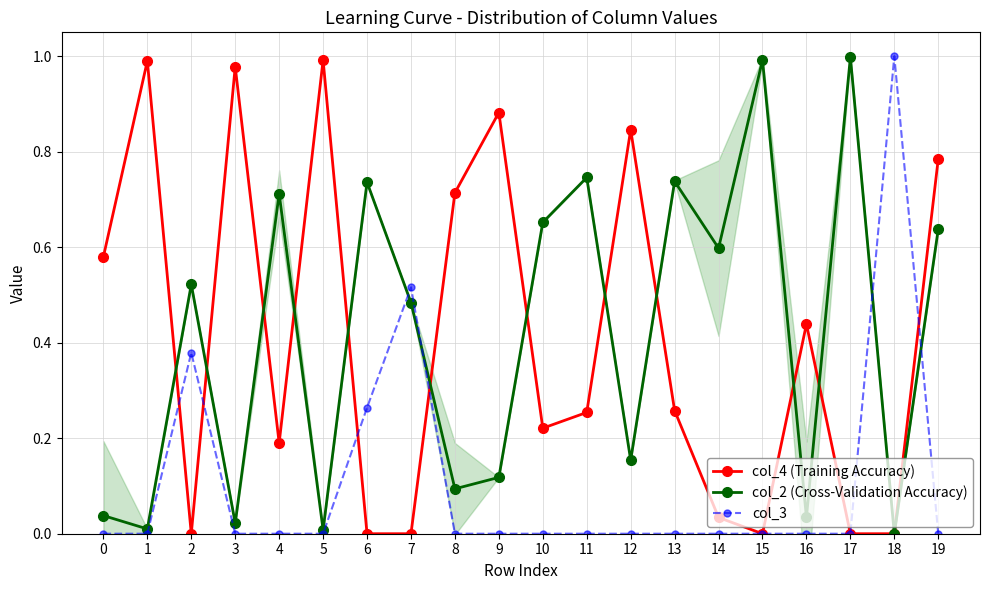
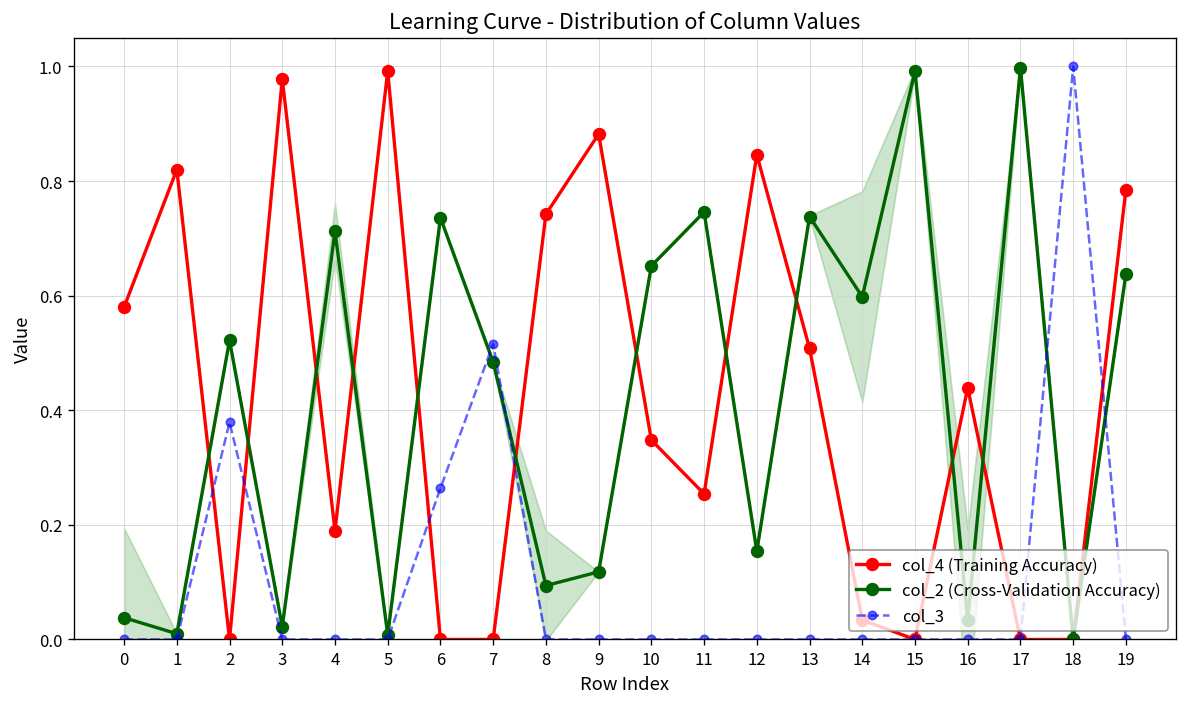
col_4 (Training Accuracy), 1: 0.99 -> 0.82
col_4 (Training Accuracy), 8: 0.71 -> 0.74
col_4 (Training Accuracy), 10: 0.22 -> 0.35
col_4 (Training Accuracy), 13: 0.26 -> 0.51
